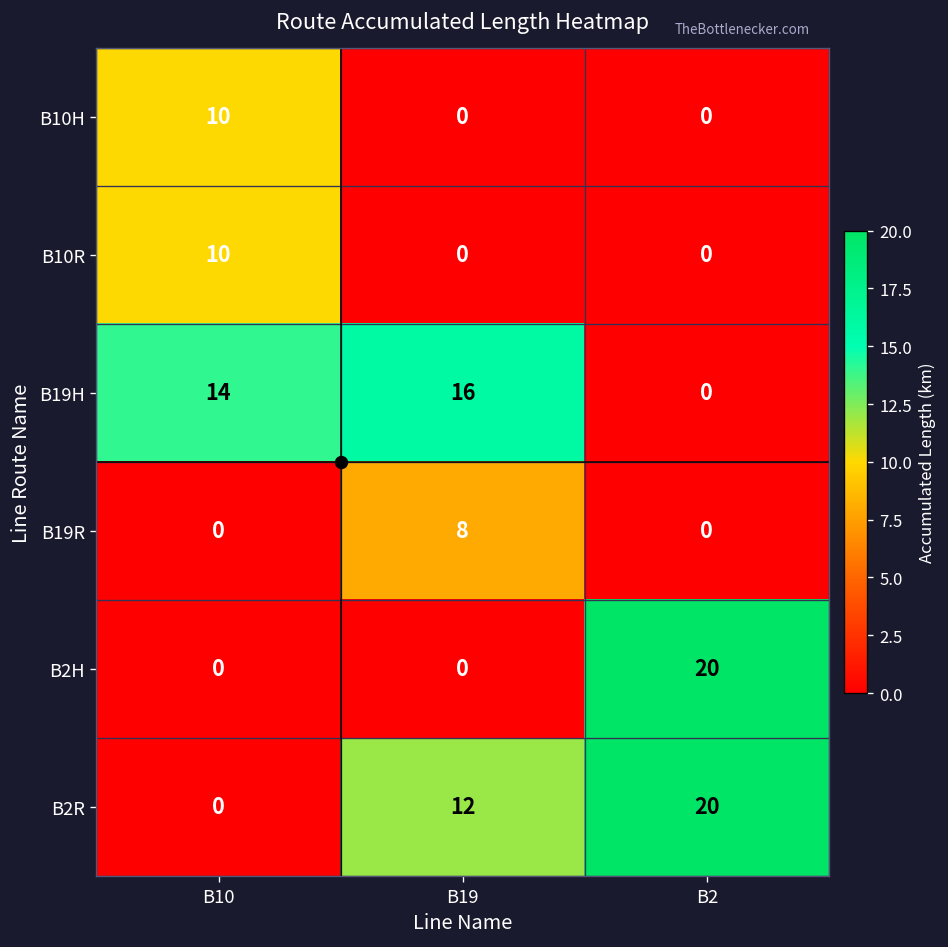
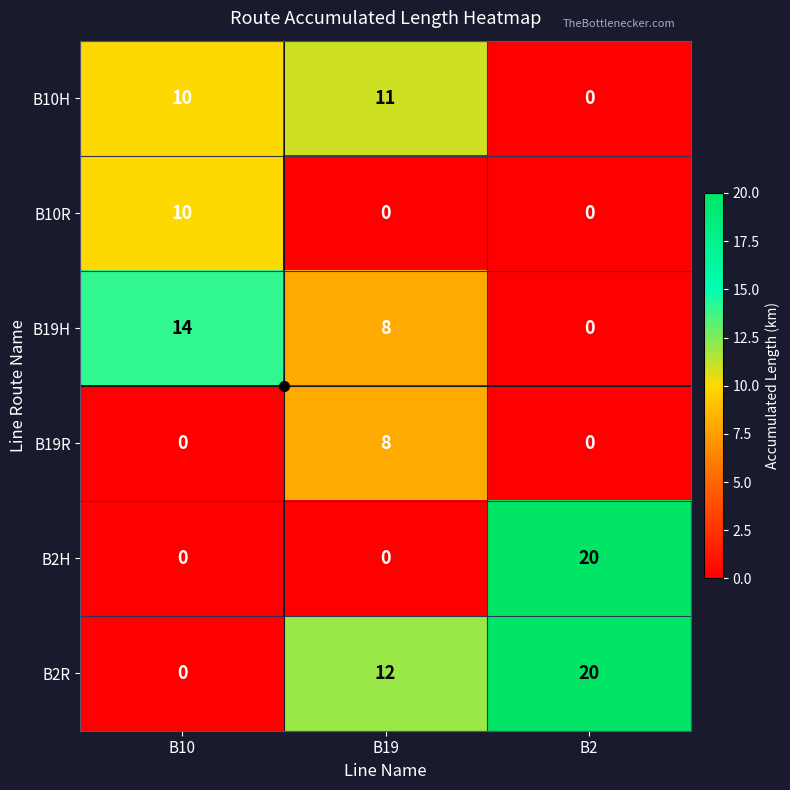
B10H, B19: 0 -> 11
B19H, B19: 16 -> 8
